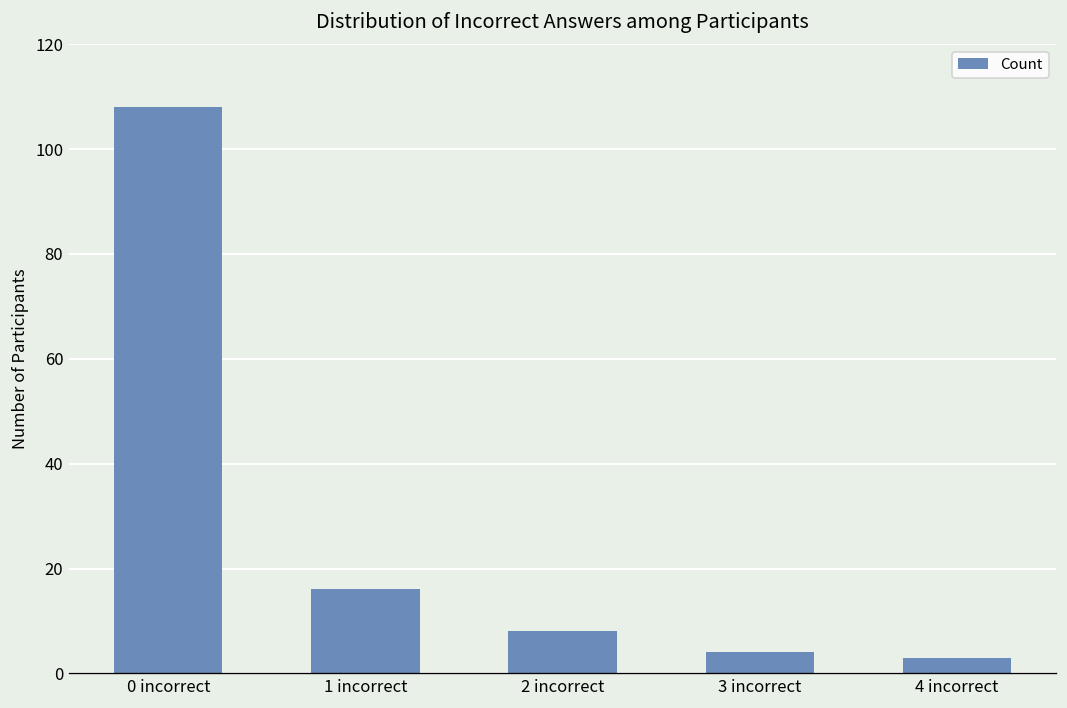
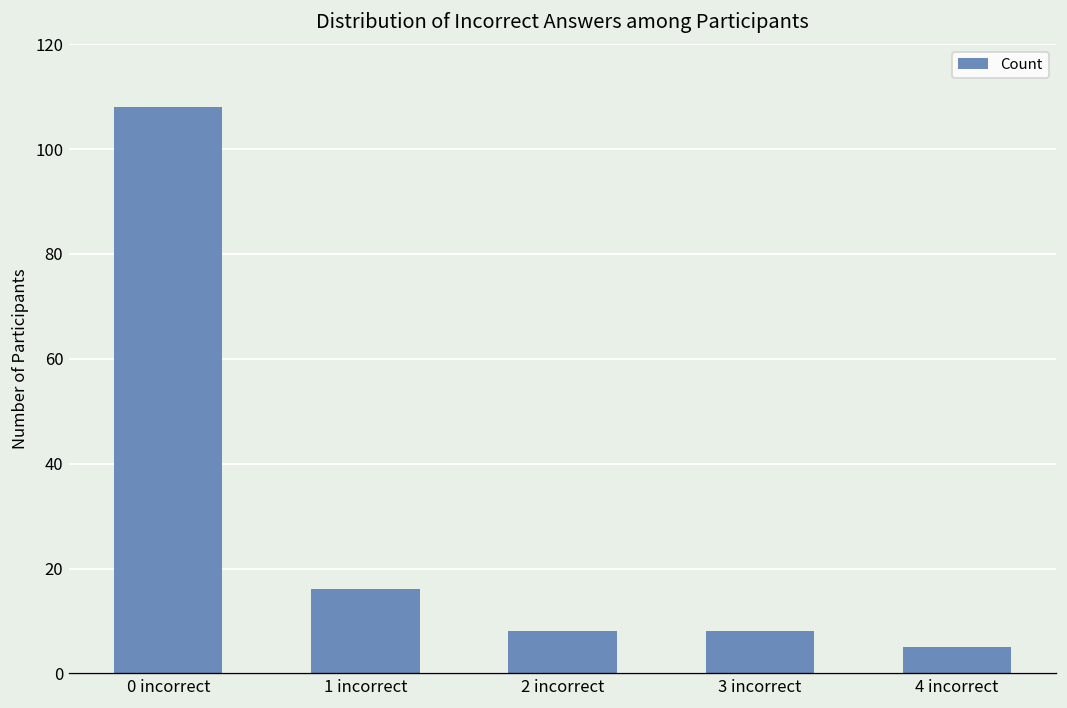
3 incorrect: 4 -> 8
4 incorrect: 3 -> 5
